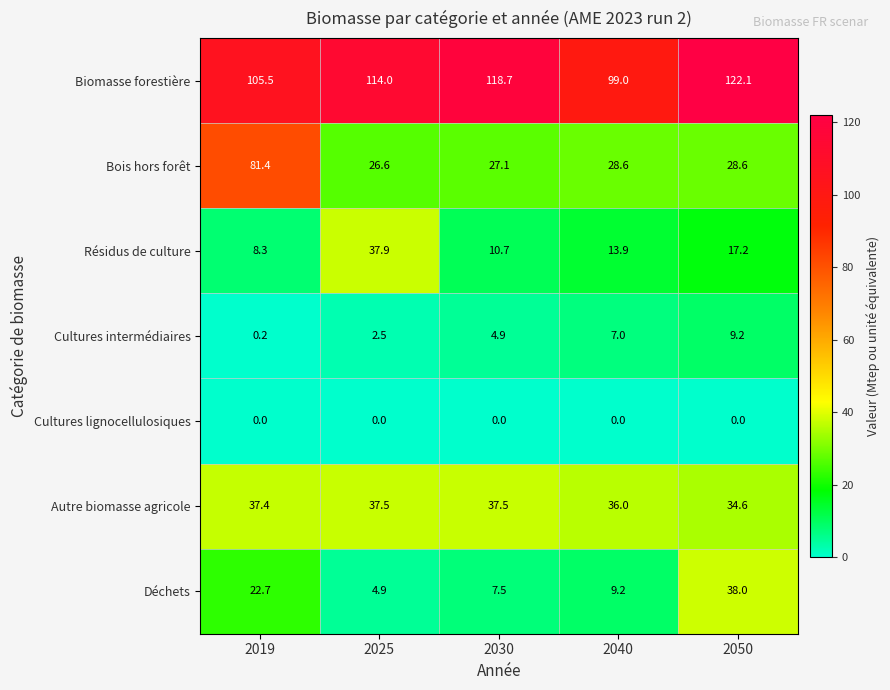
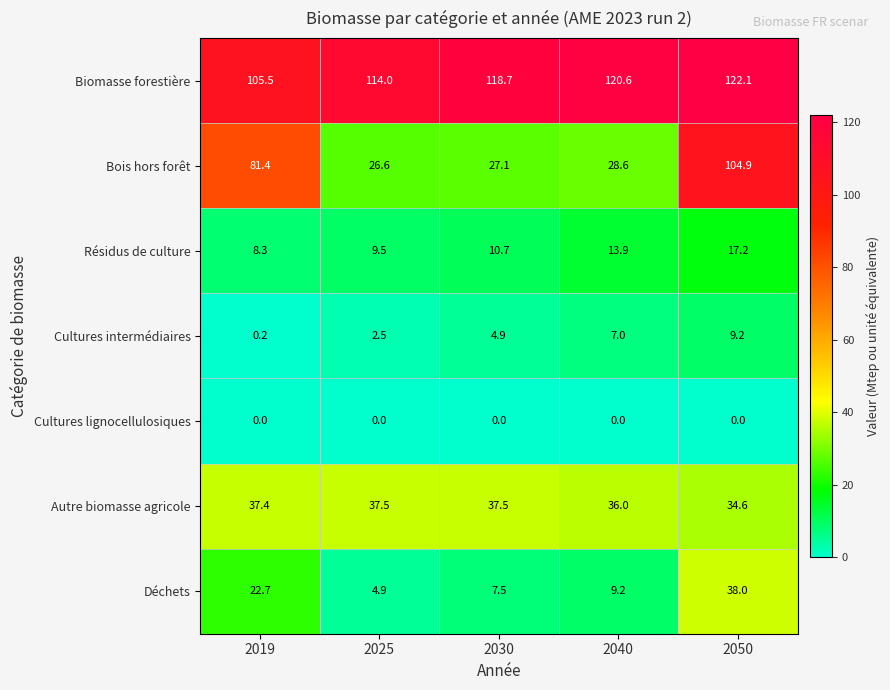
Biomasse forestière, 2040: 99.0 -> 120.6
Bois hors forêt, 2050: 28.6 -> 104.9
Résidus de culture, 2025: 37.9 -> 9.5
